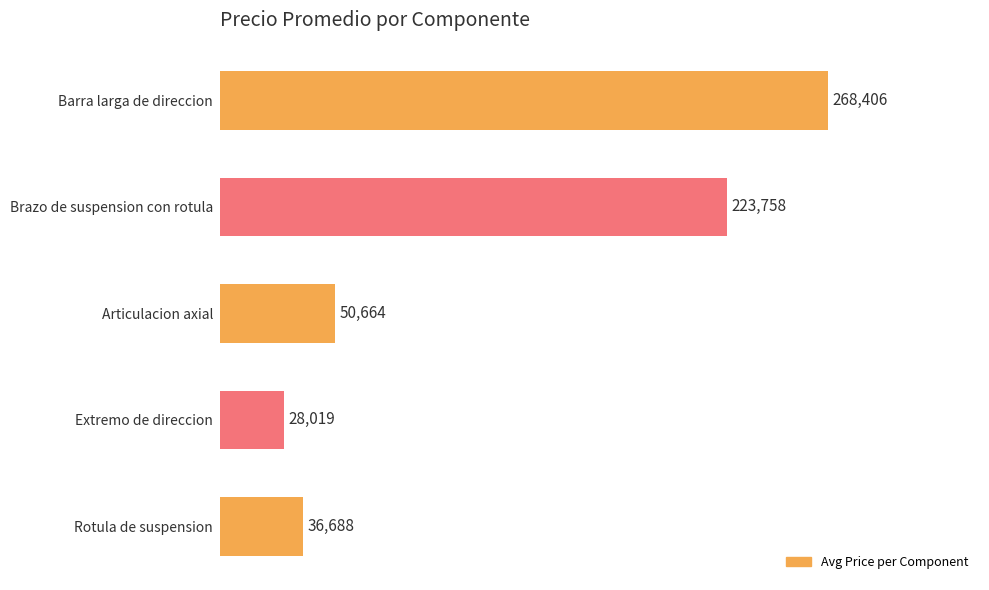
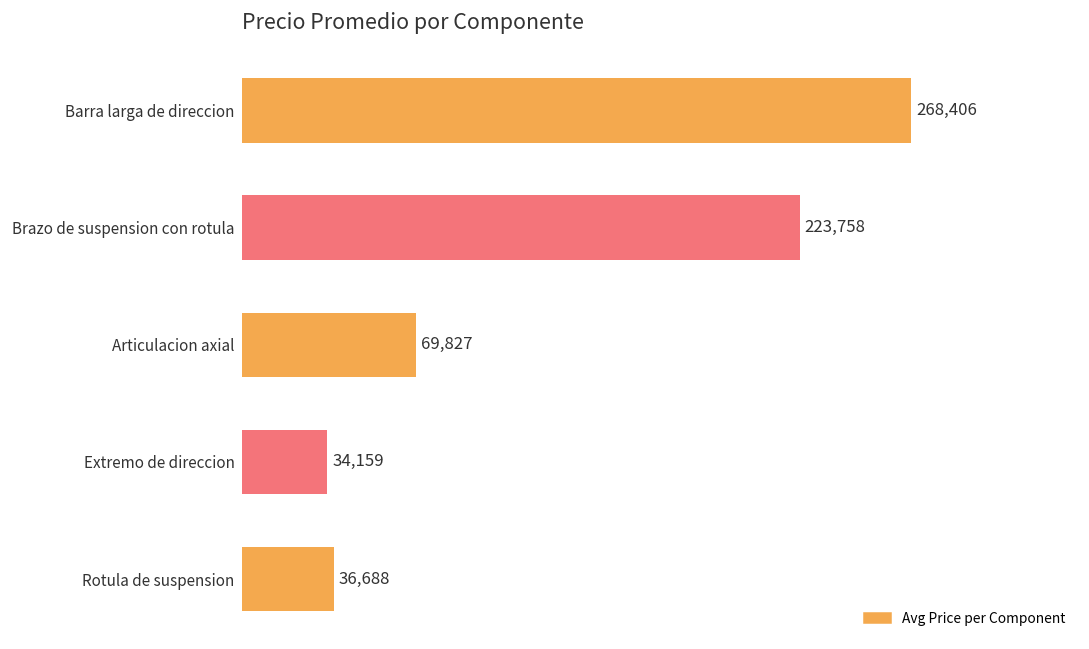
Articulacion axial: 50,664 -> 69,827
Extremo de direccion: 28,019 -> 34,159
